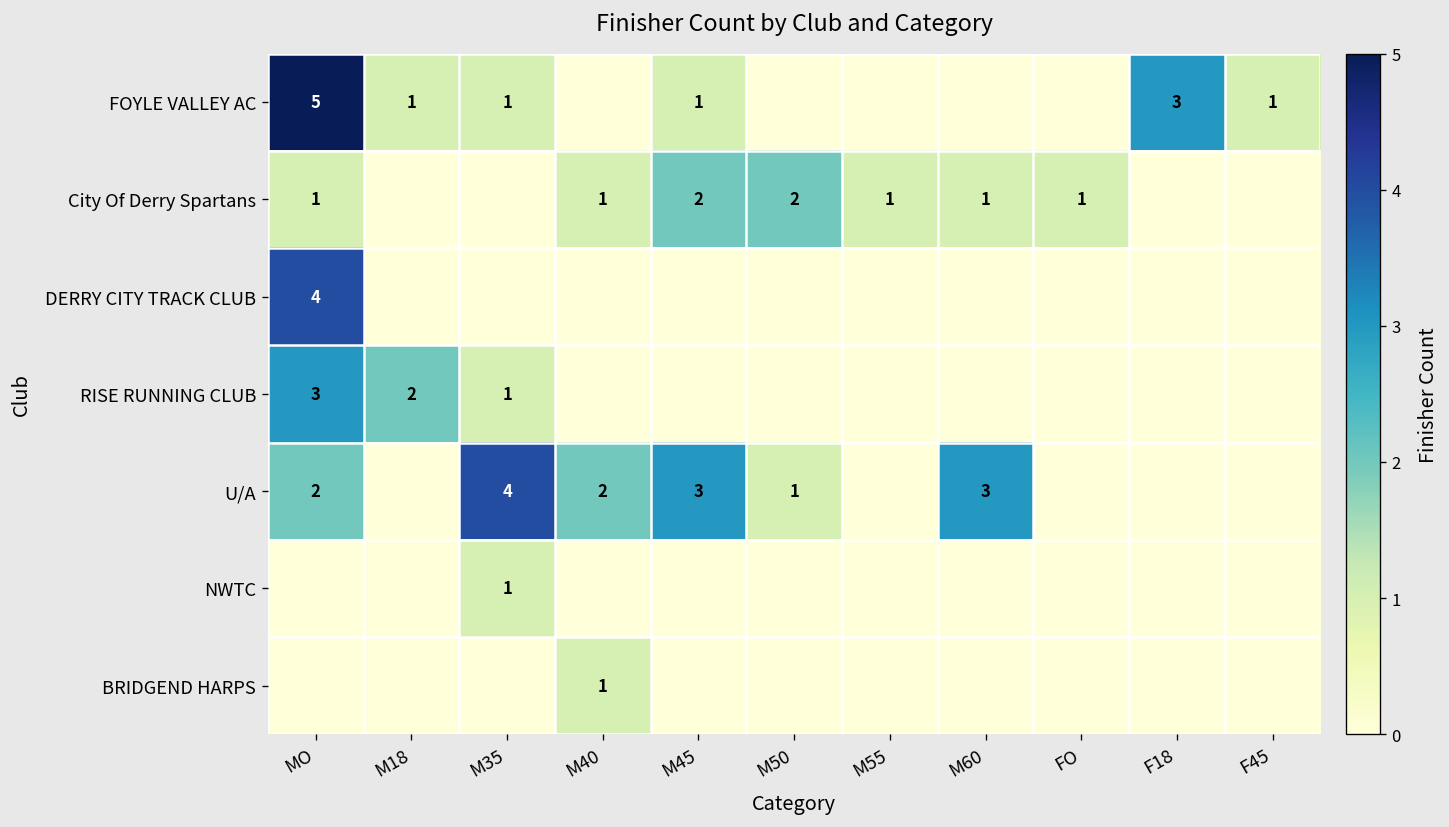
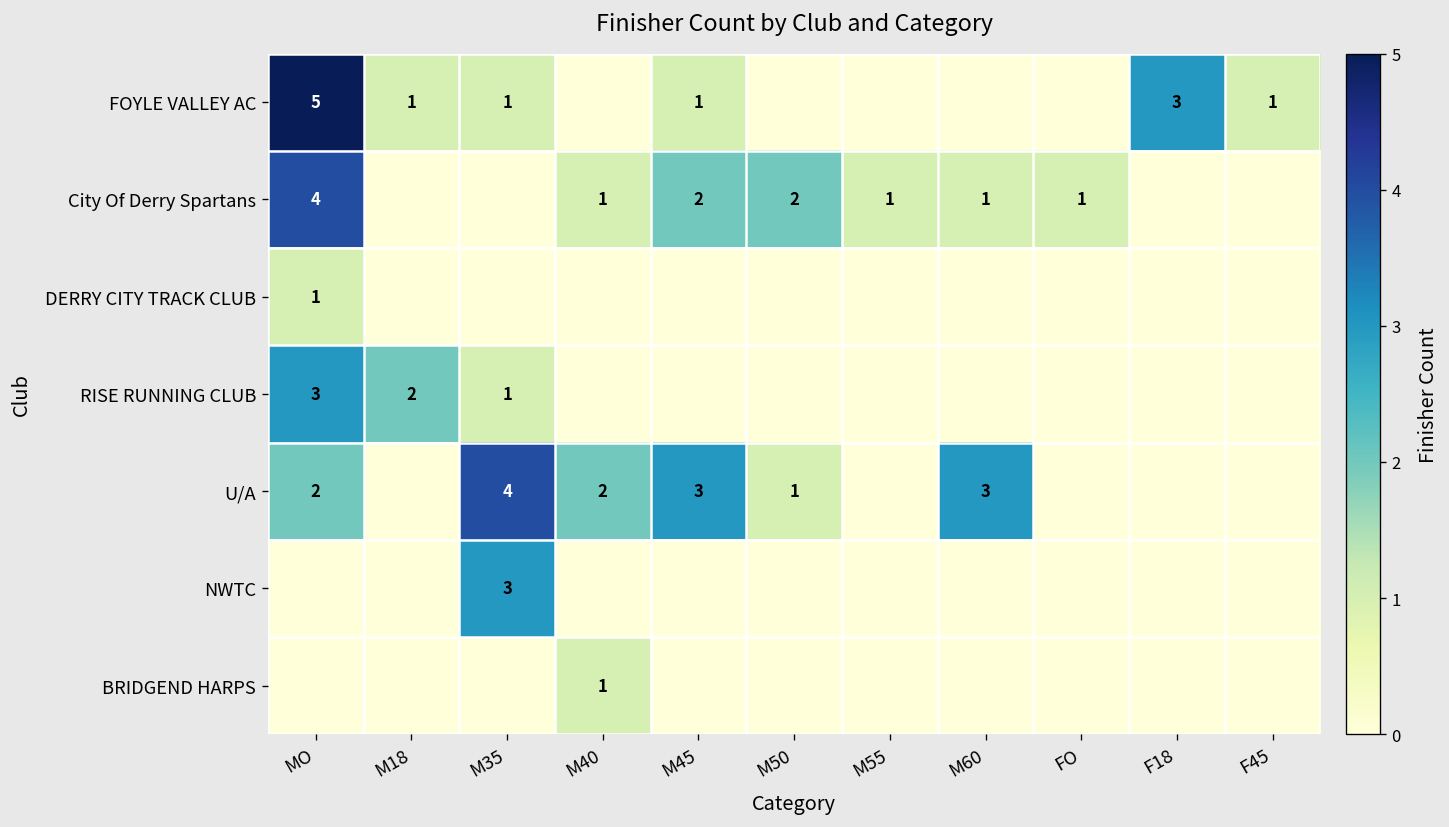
City Of Derry Spartans, MO: 1 -> 4
DERRY CITY TRACK CLUB, MO: 4 -> 1
NWTC, M35: 1 -> 3
